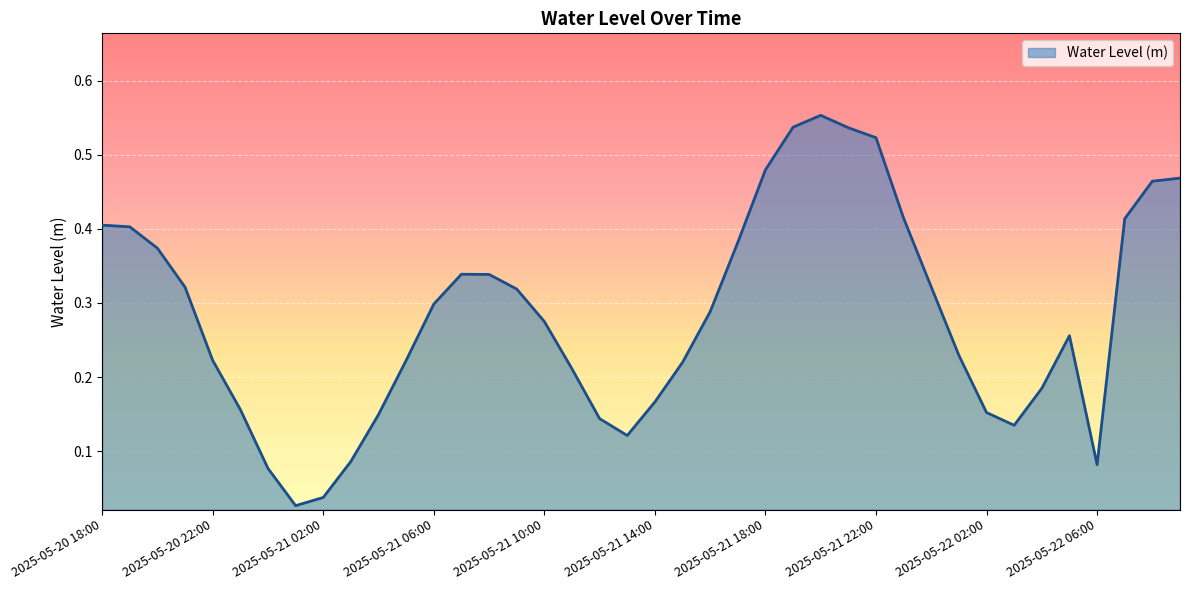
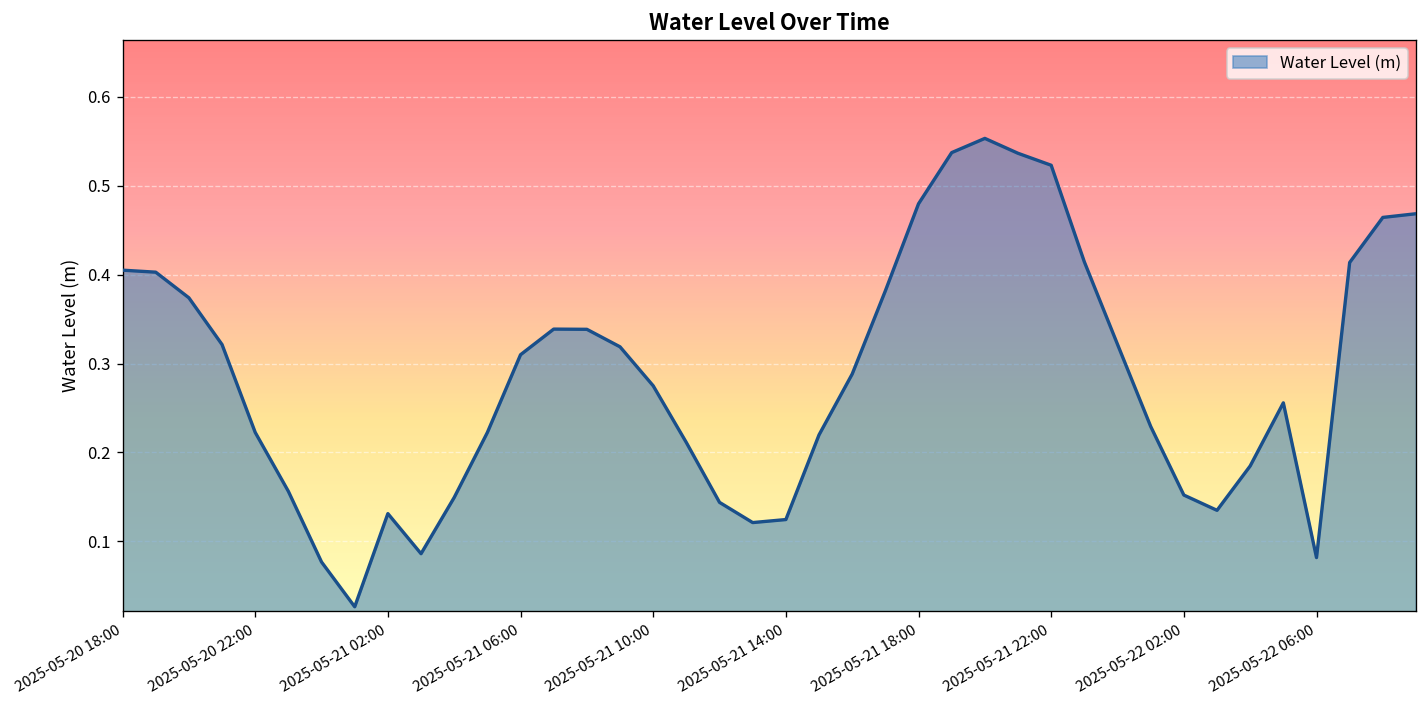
2025-05-21 02:00: 0.04 -> 0.13
2025-05-21 06:00: 0.30 -> 0.31
2025-05-21 14:00: 0.17 -> 0.12
